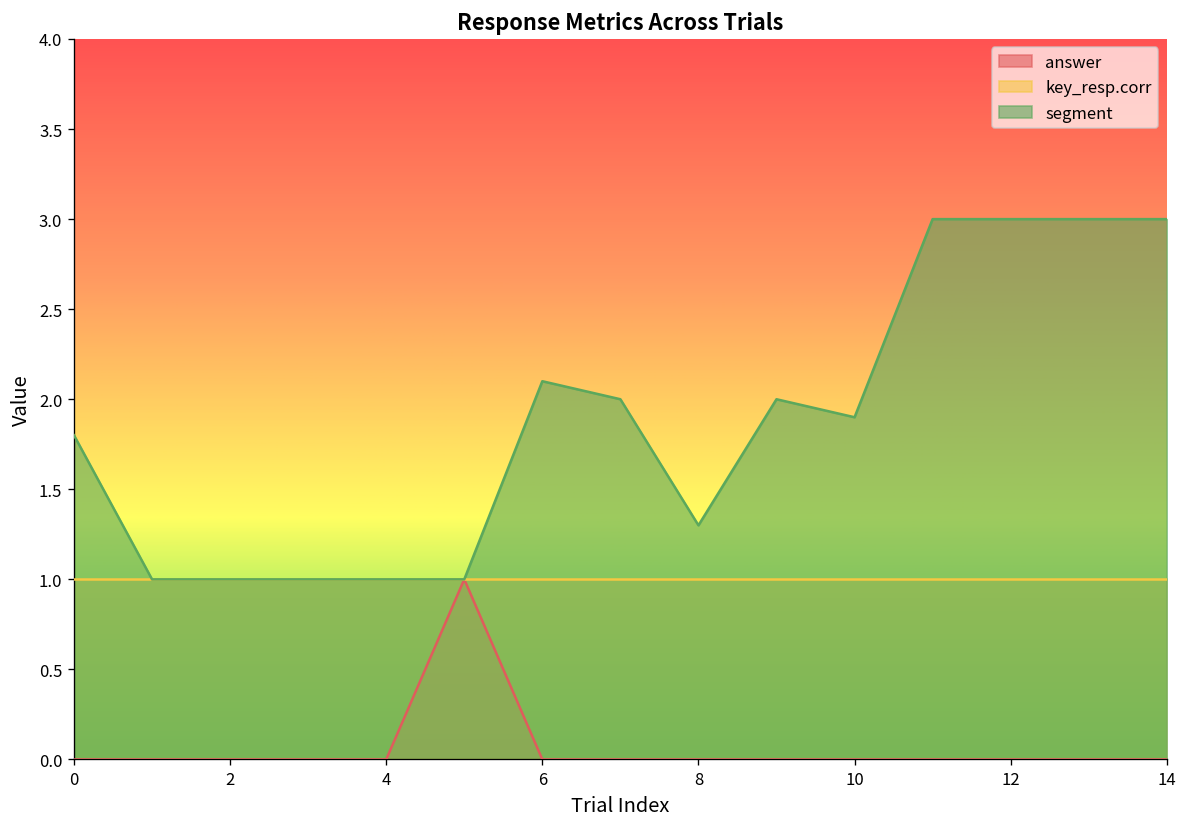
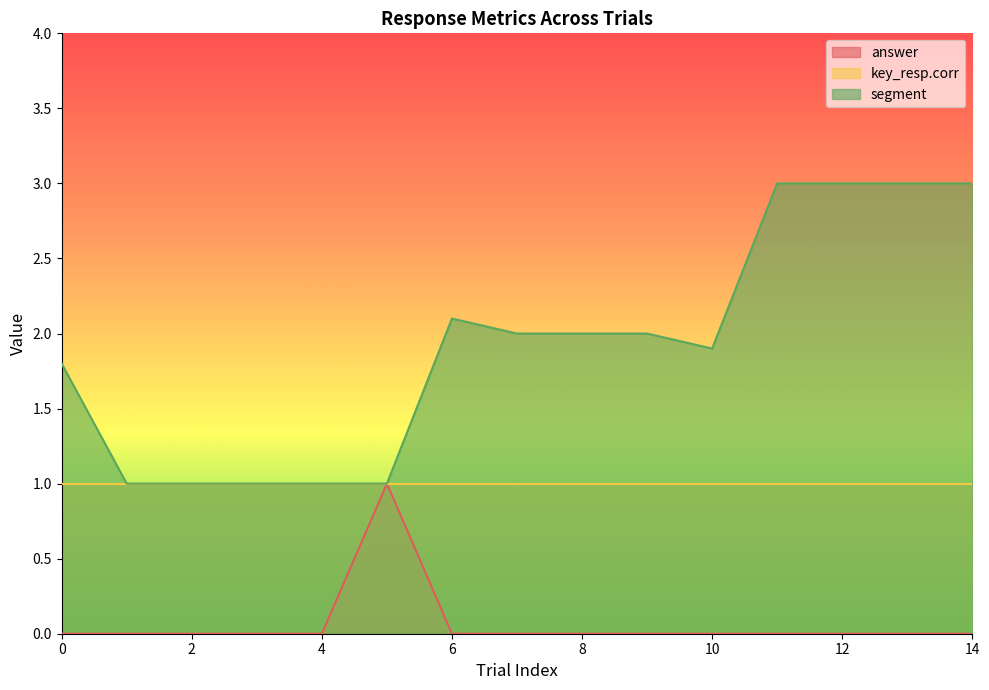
segment, 8: 1.3 -> 2.0
